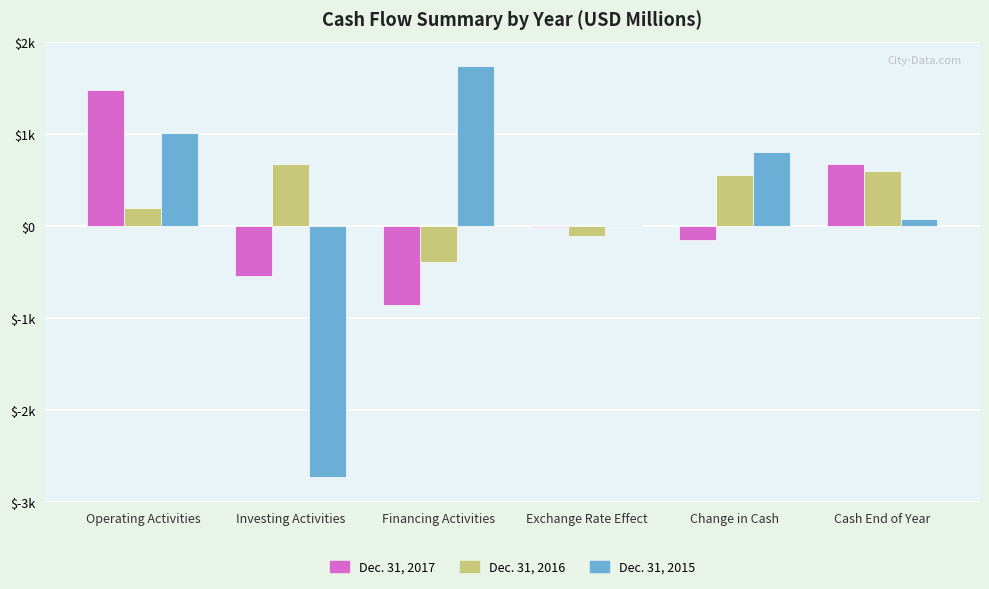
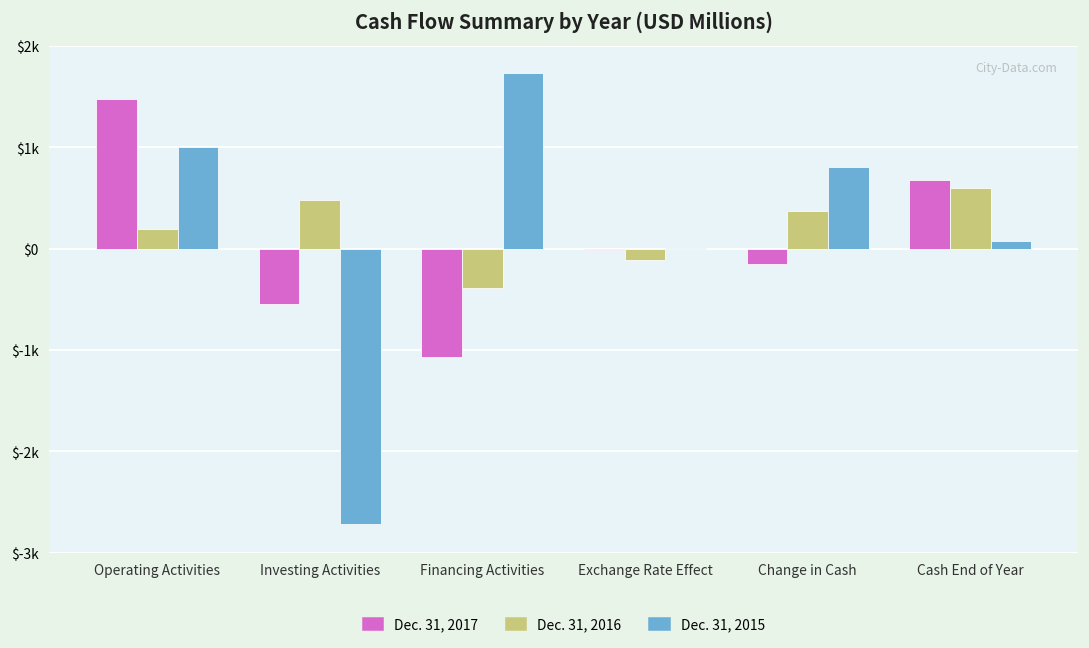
Dec. 31, 2016, Investing Activities: $700 -> $500
Dec. 31, 2017, Financing Activities: $-900 -> $-1100
Dec. 31, 2016, Change in Cash: $600 -> $400
